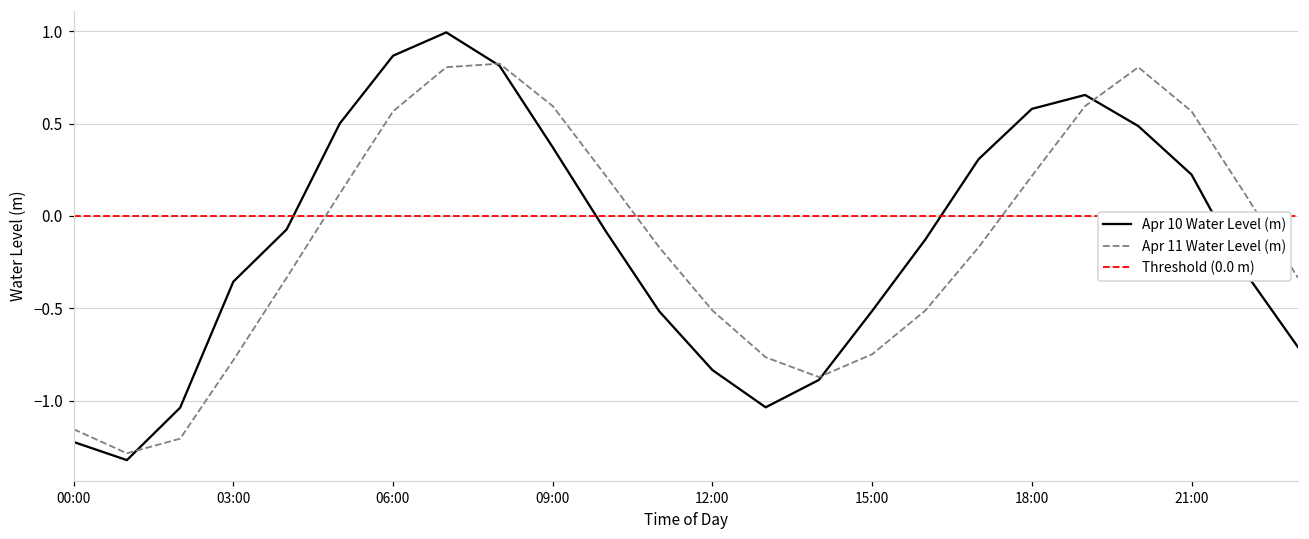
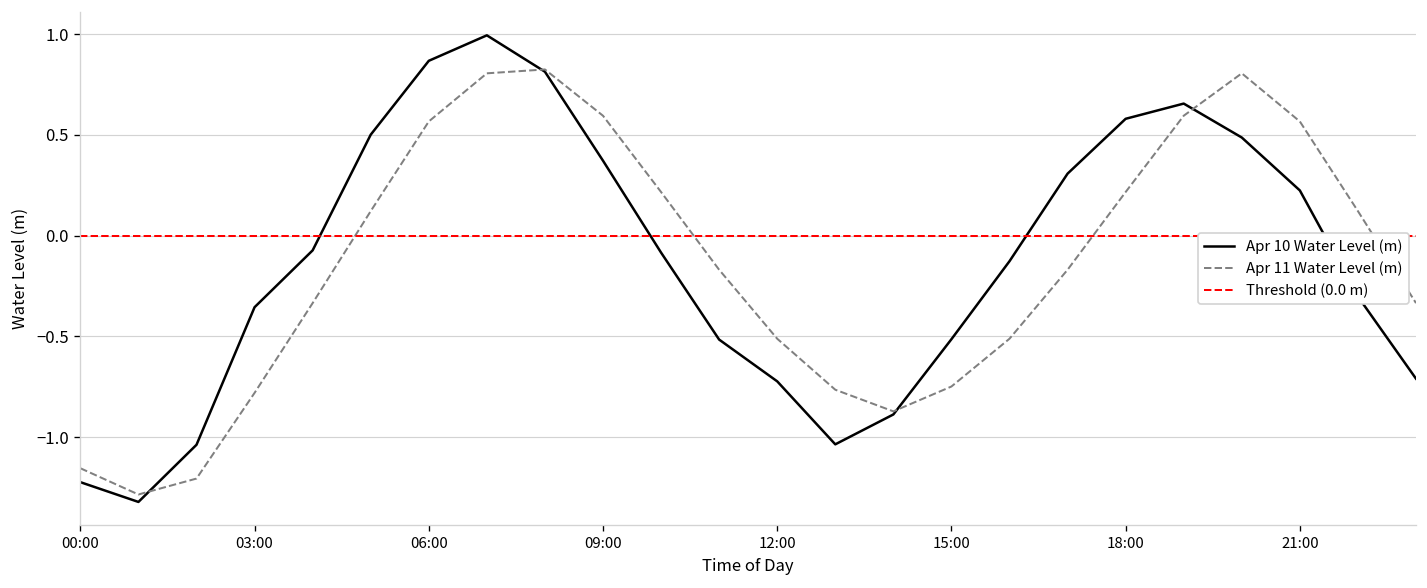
Apr 10 Water Level (m), 12:00: -0.83 -> -0.72
